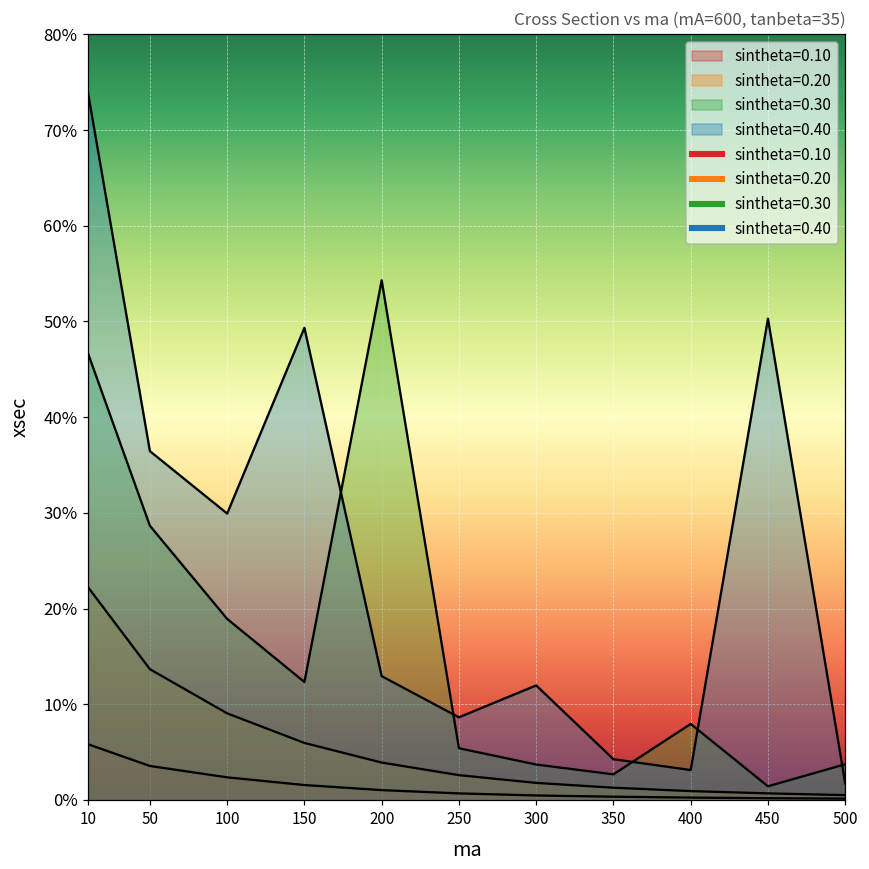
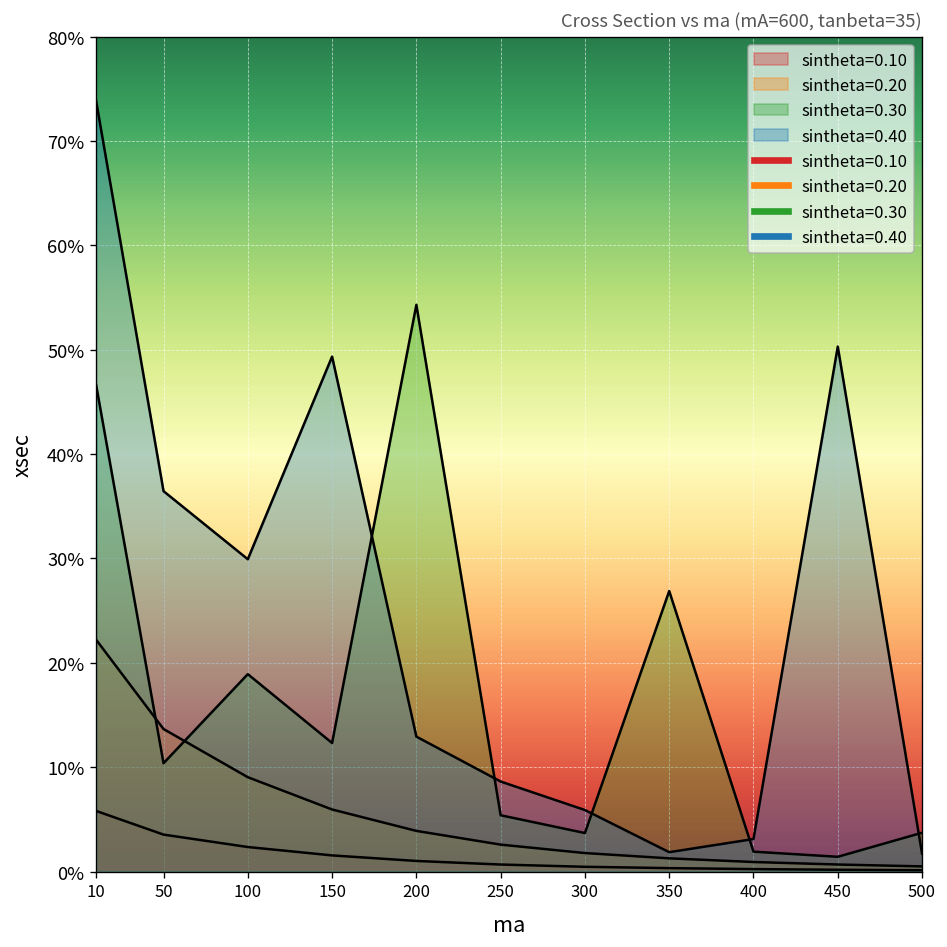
sintheta=0.30, 50: 29% -> 10%
sintheta=0.40, 300: 12% -> 6%
sintheta=0.30, 350: 3% -> 27%
sintheta=0.40, 350: 4% -> 2%
sintheta=0.30, 400: 8% -> 2%
